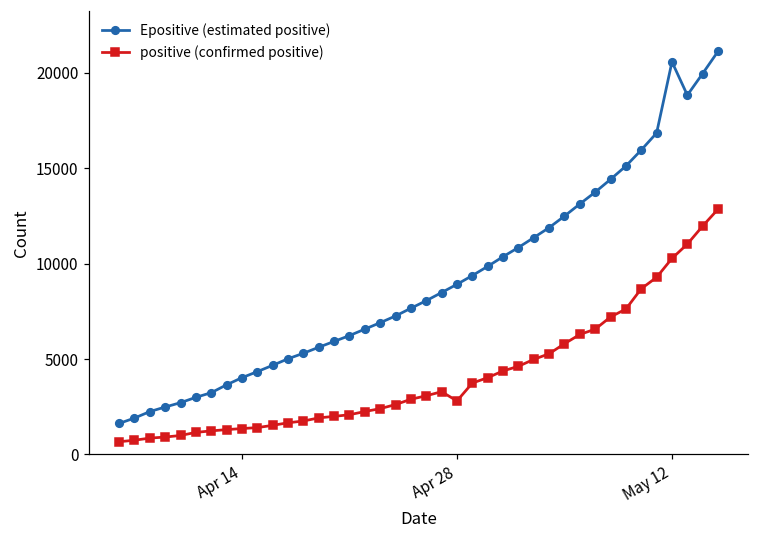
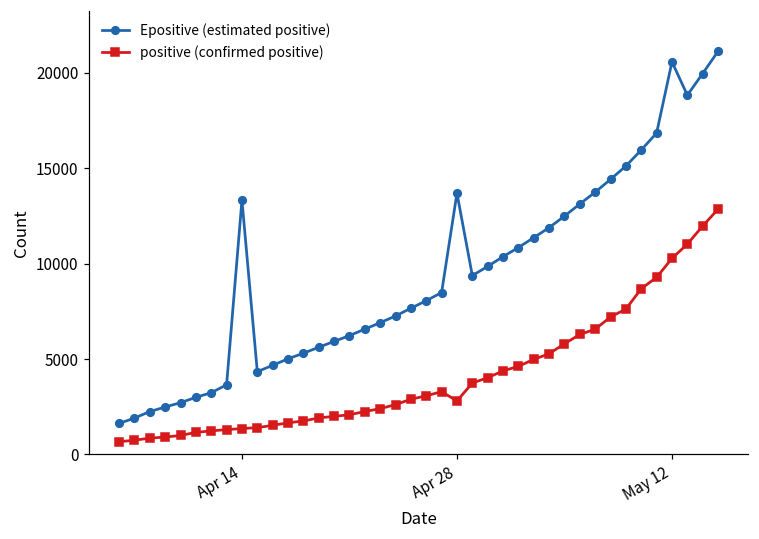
Epositive (estimated positive), Apr 14: 4000 -> 13300
Epositive (estimated positive), Apr 28: 8900 -> 13700
